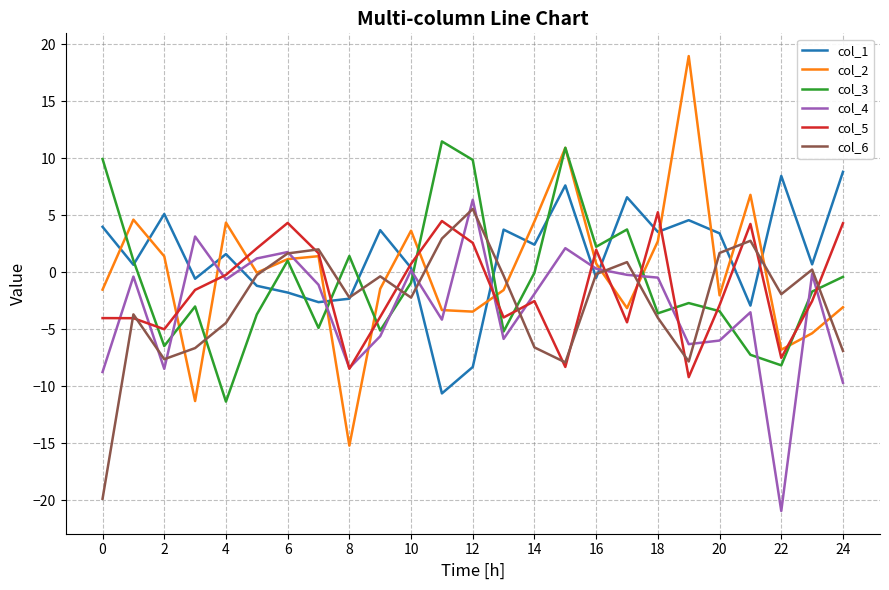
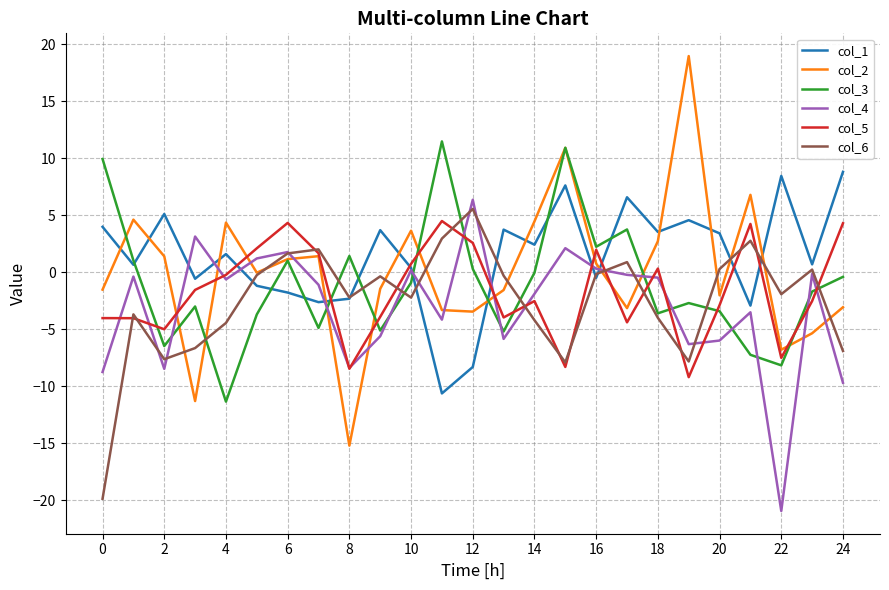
col_3, 12: 9.8 -> 0.3
col_6, 14: -6.6 -> -4.2
col_5, 18: 5.3 -> 0.3
col_6, 20: 1.7 -> 0.3
